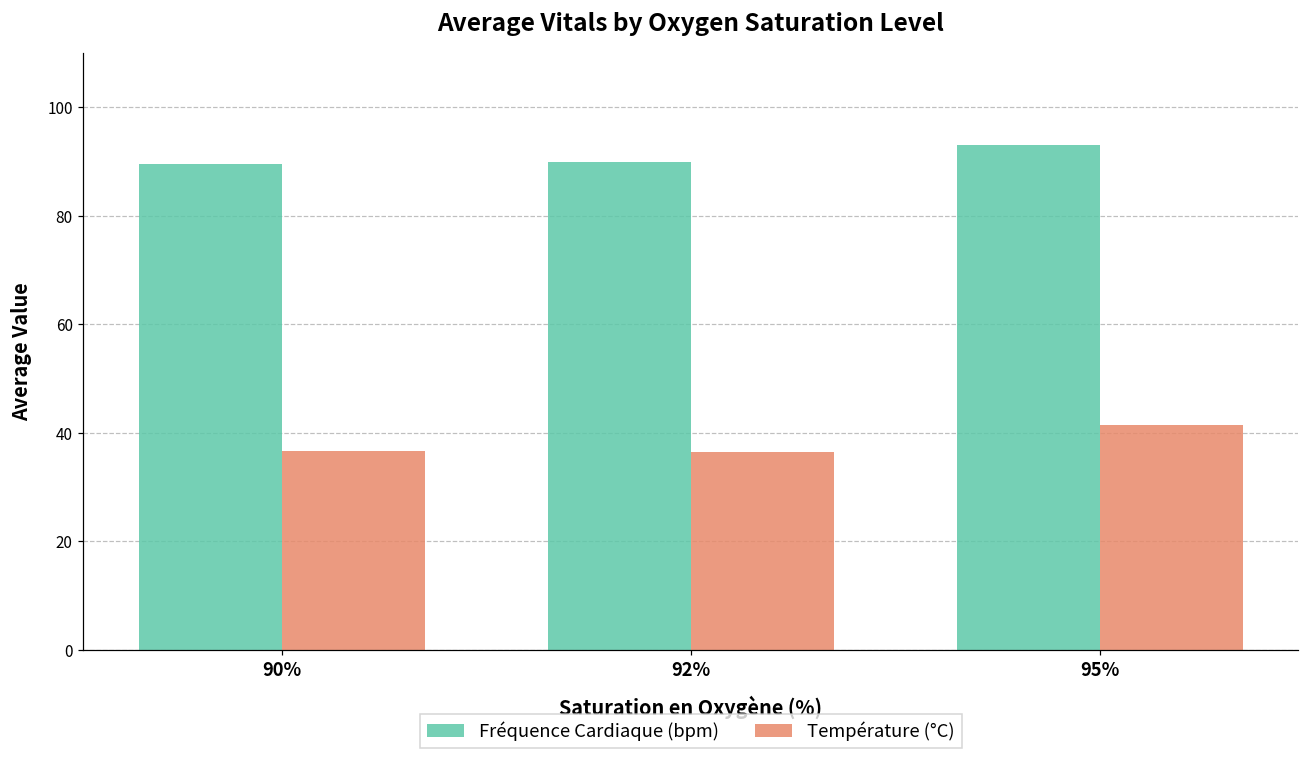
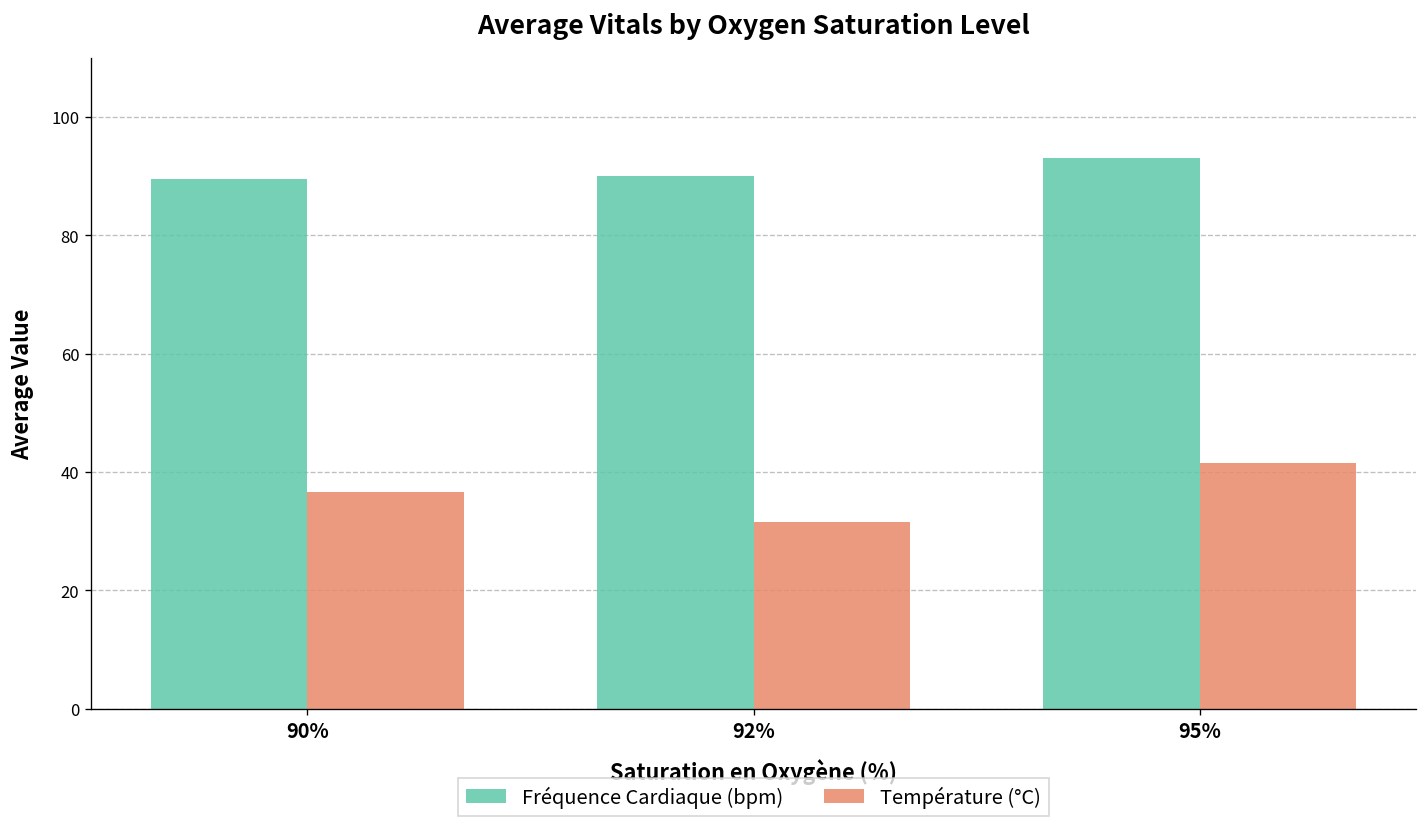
Température (°C), 92%: 37 -> 32
